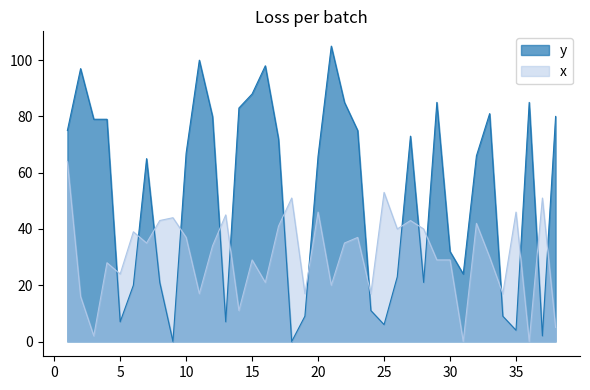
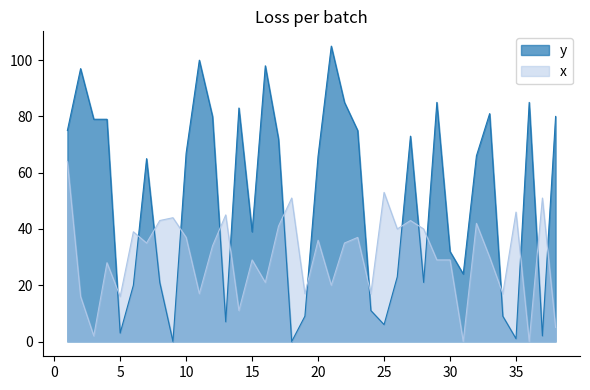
y, 5: 7 -> 3
x, 5: 24 -> 16
y, 15: 88 -> 39
x, 20: 46 -> 36
y, 35: 4 -> 1
